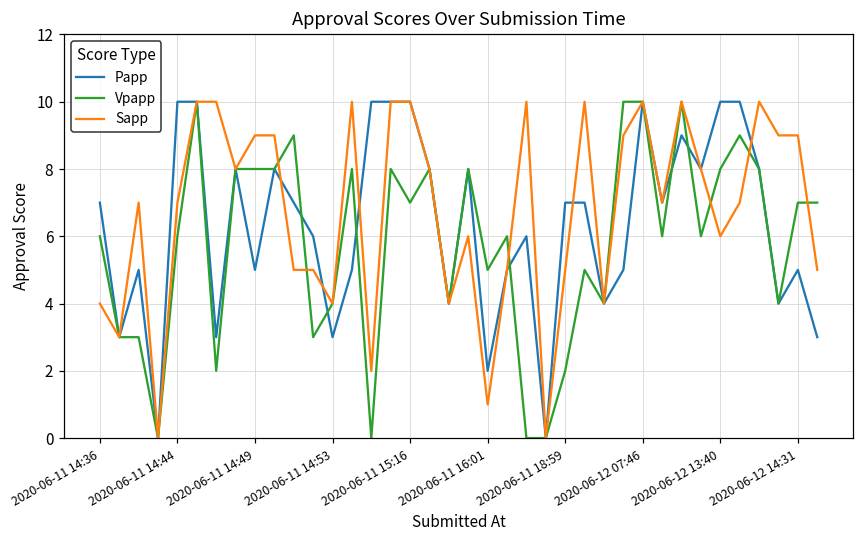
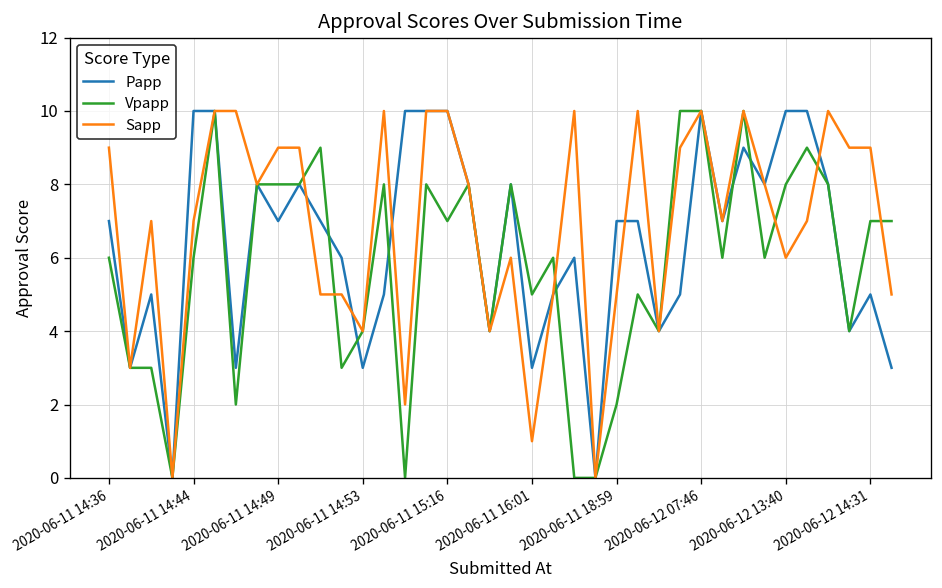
Sapp, 2020-06-11 14:36: 4 -> 9
Papp, 2020-06-11 14:49: 5 -> 7
Papp, 2020-06-11 16:01: 2 -> 3
